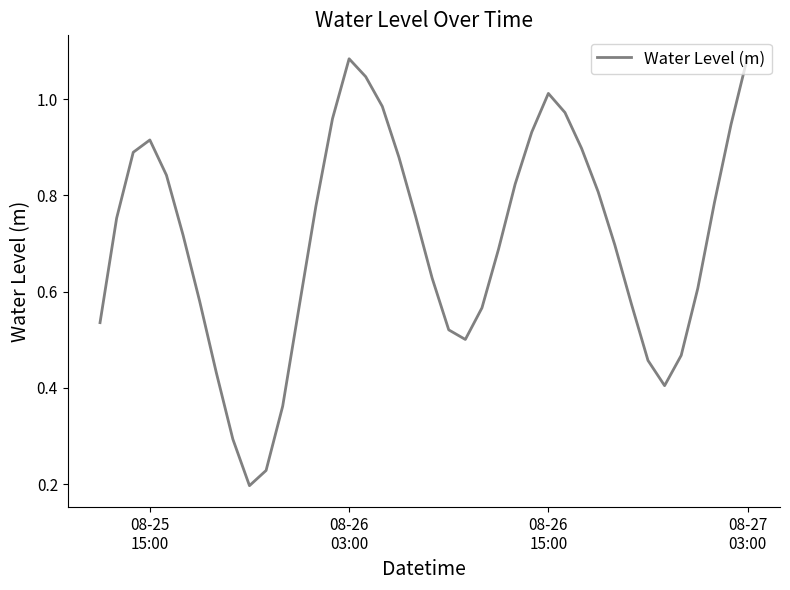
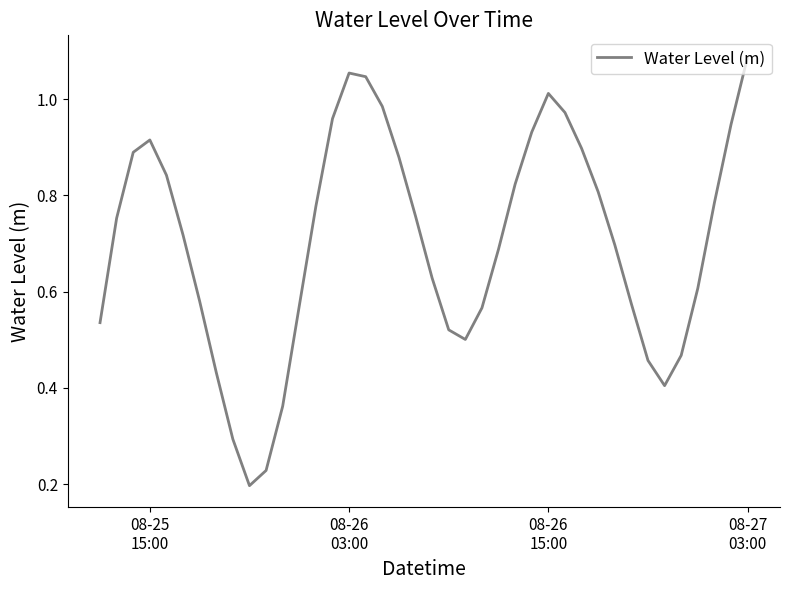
08-26 03:00: 1.08 -> 1.05
